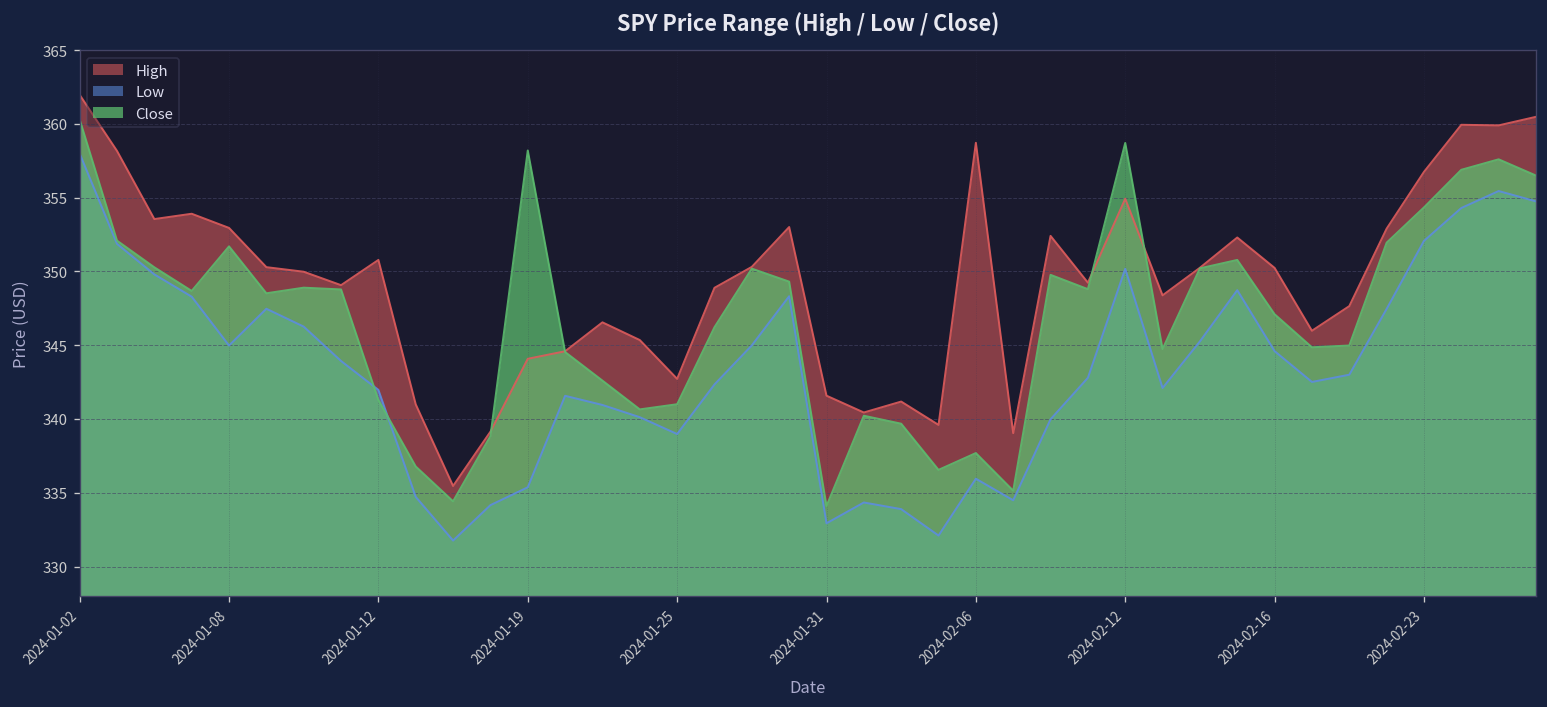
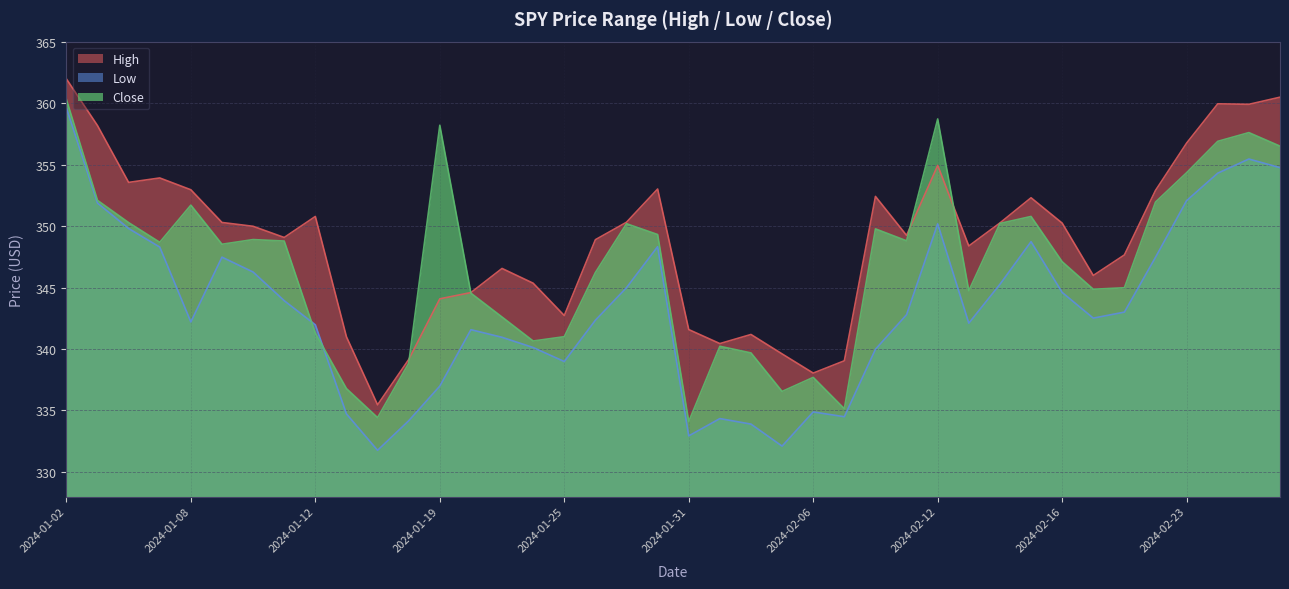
Low, 2024-01-02: 358.0 -> 359.6
Low, 2024-01-08: 345.0 -> 342.2
Low, 2024-01-19: 335.4 -> 337.0
High, 2024-02-06: 358.7 -> 338.0
Low, 2024-02-06: 336.0 -> 334.9
